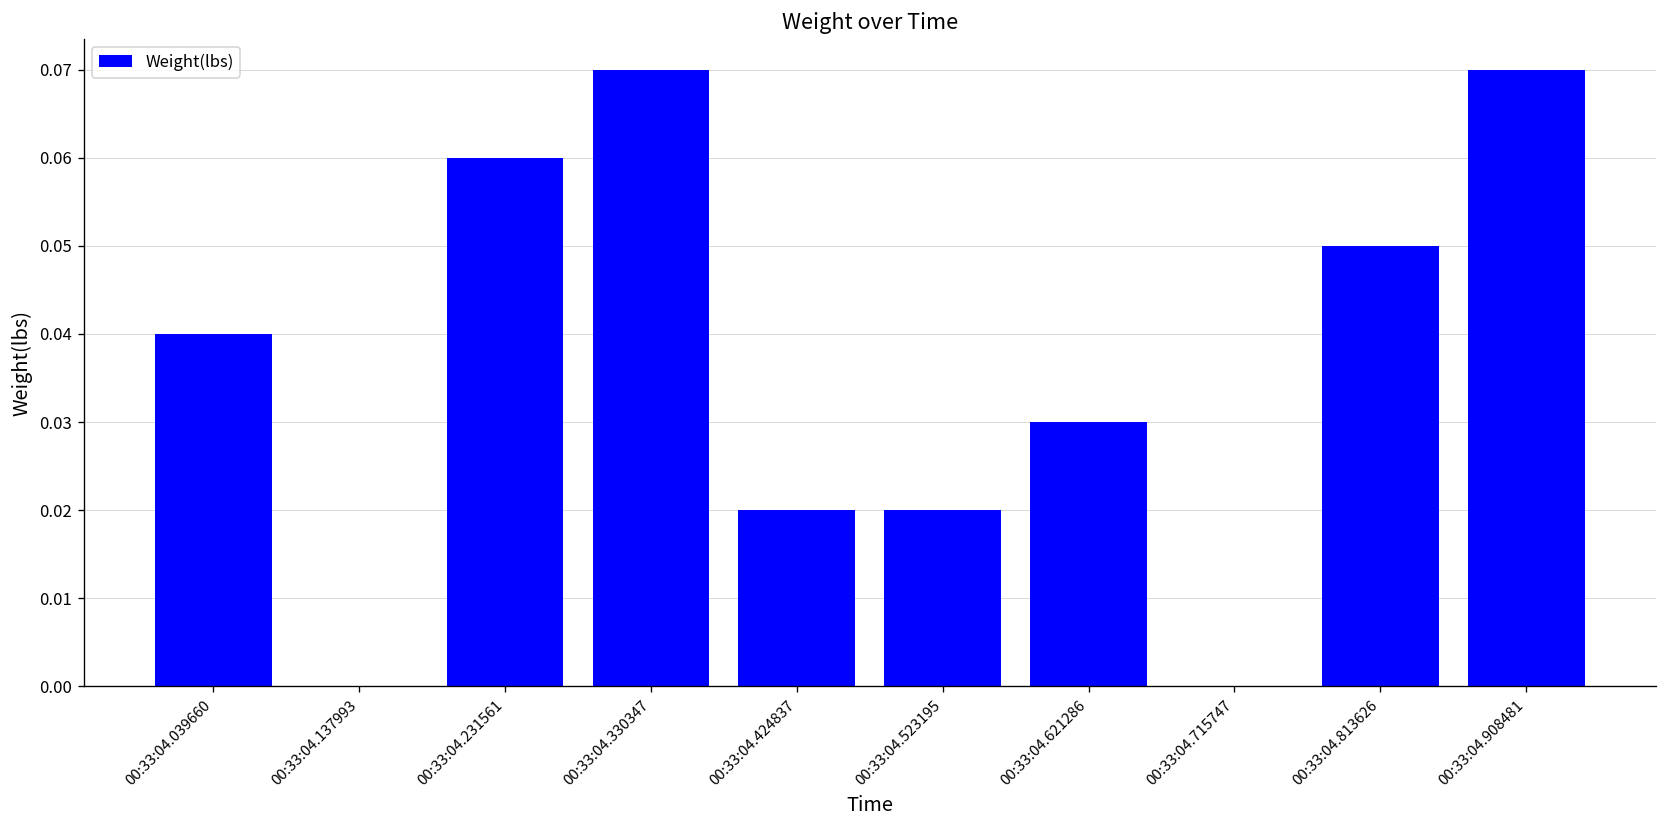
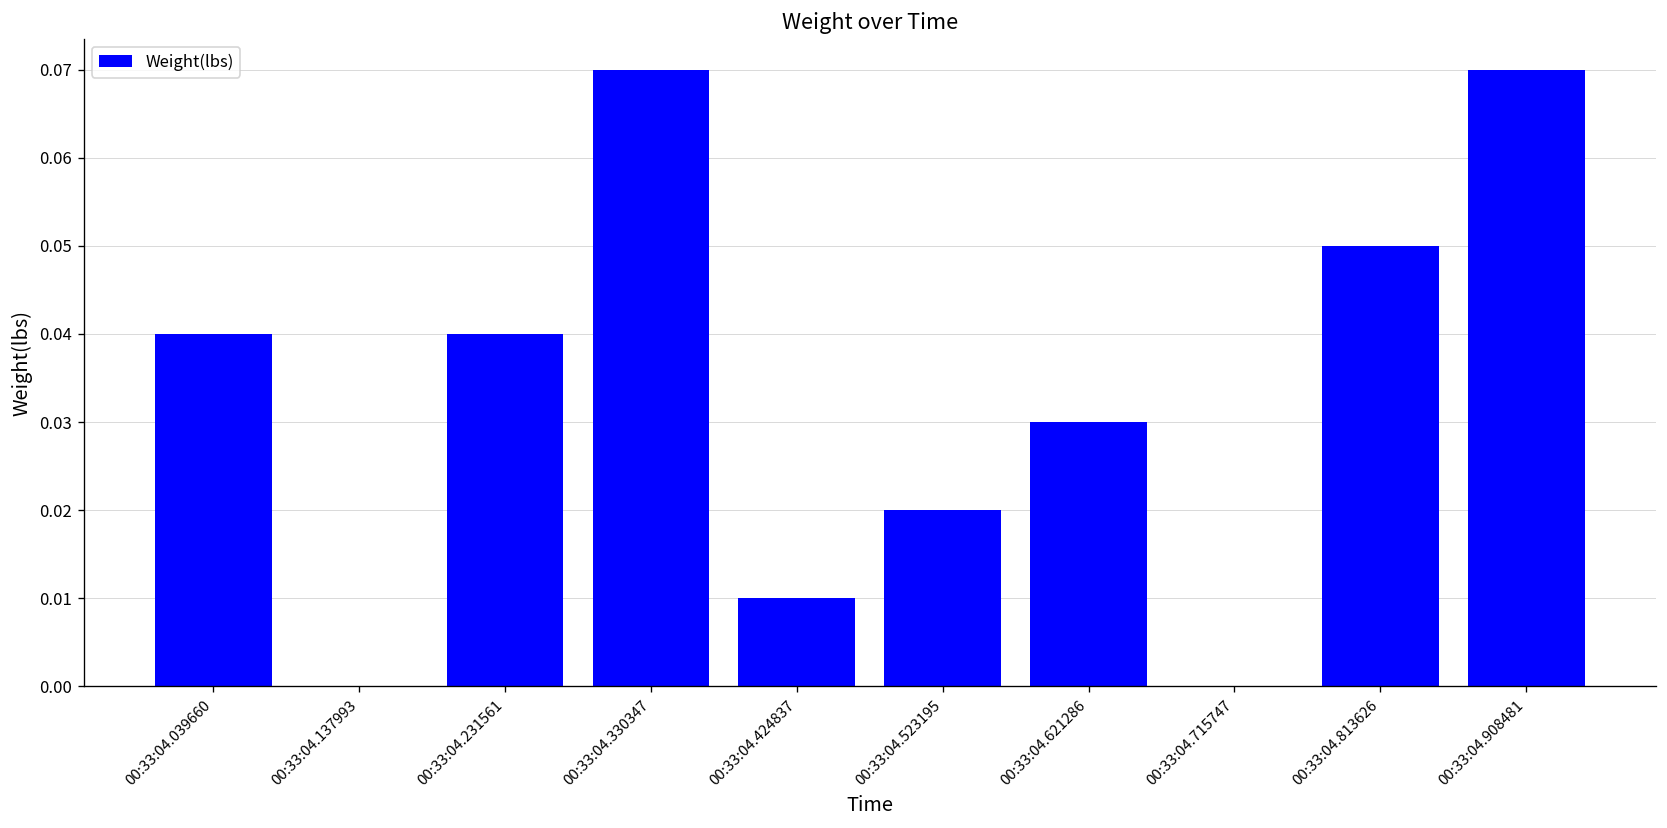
00:33:04.231561: 0.06 -> 0.04
00:33:04.424837: 0.02 -> 0.01
